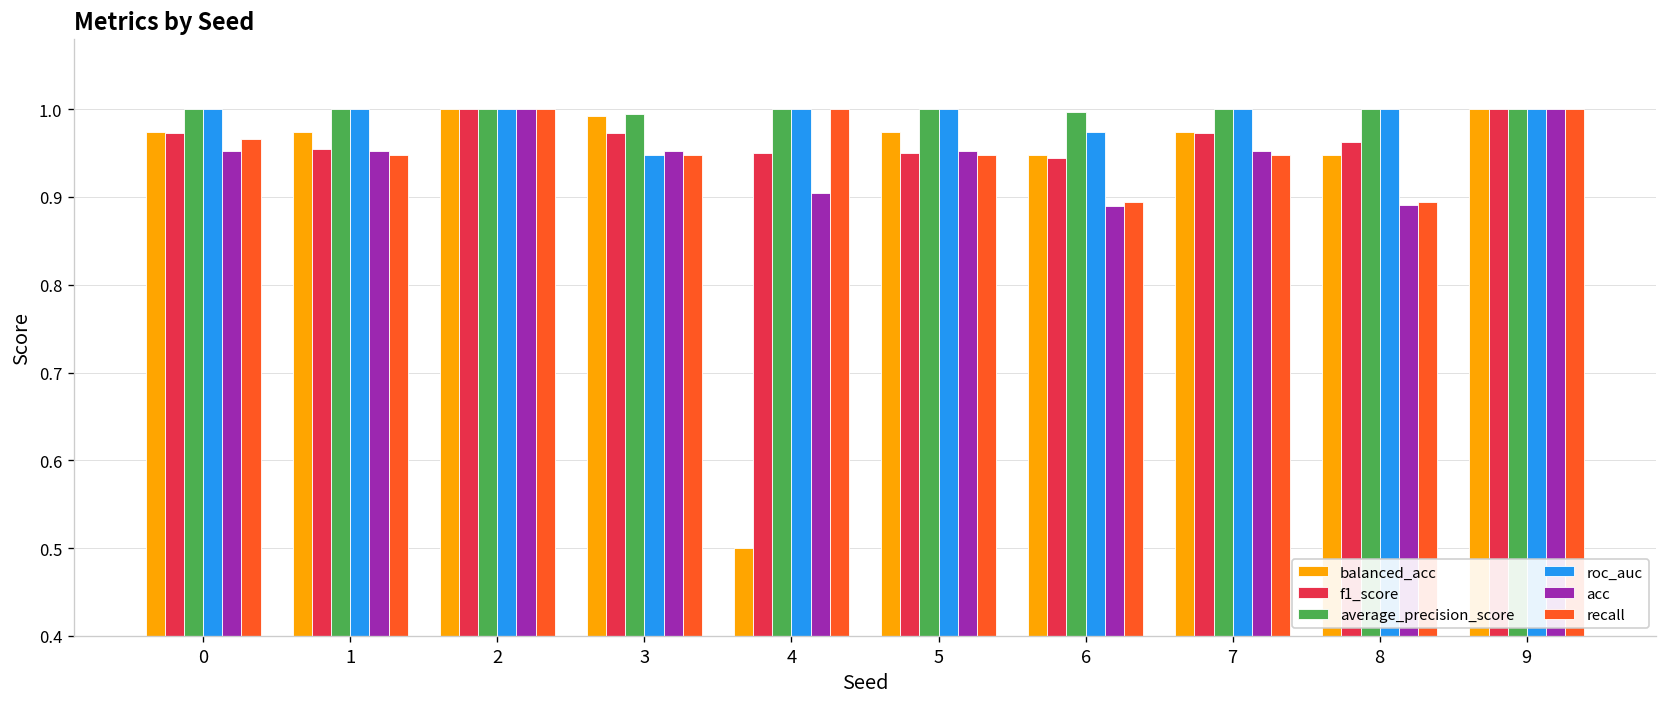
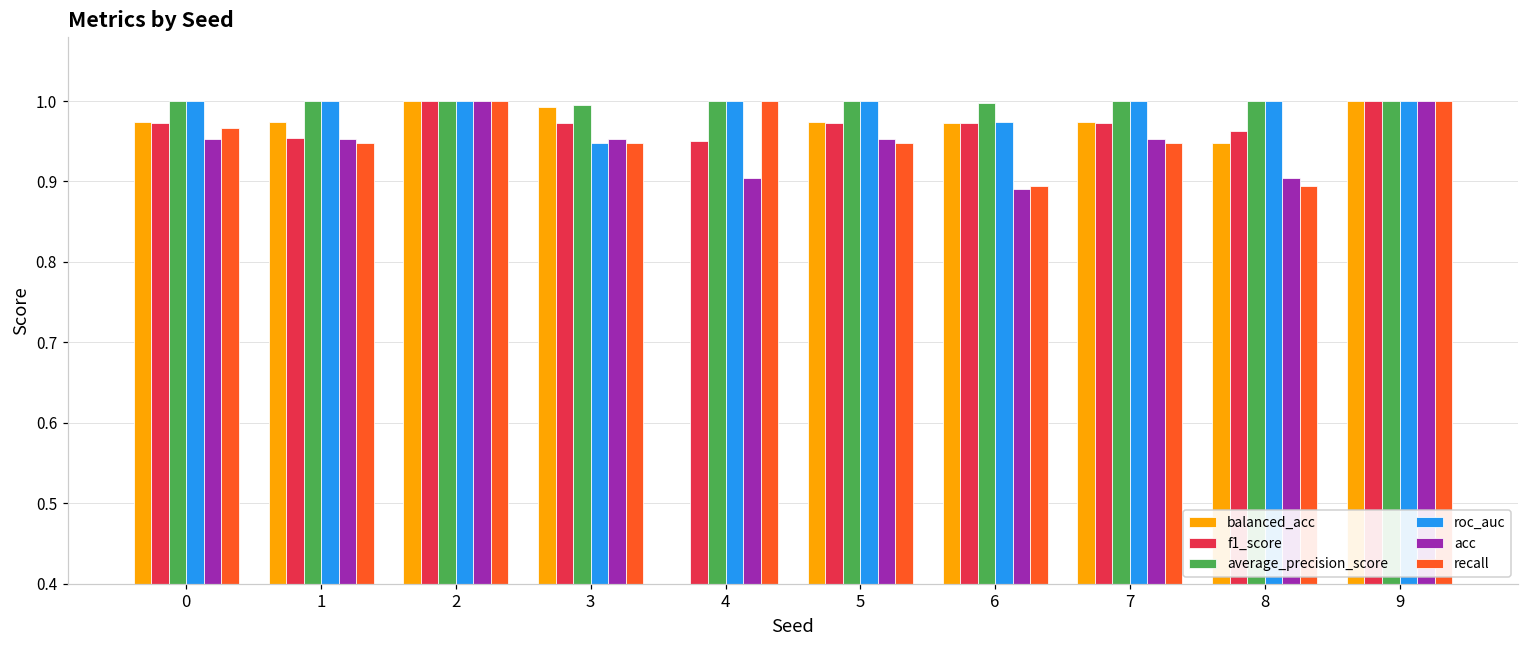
balanced_acc, 4: 0.5 -> 0.4
f1_score, 5: 0.95 -> 0.97
balanced_acc, 6: 0.95 -> 0.97
f1_score, 6: 0.94 -> 0.97
acc, 8: 0.89 -> 0.90
